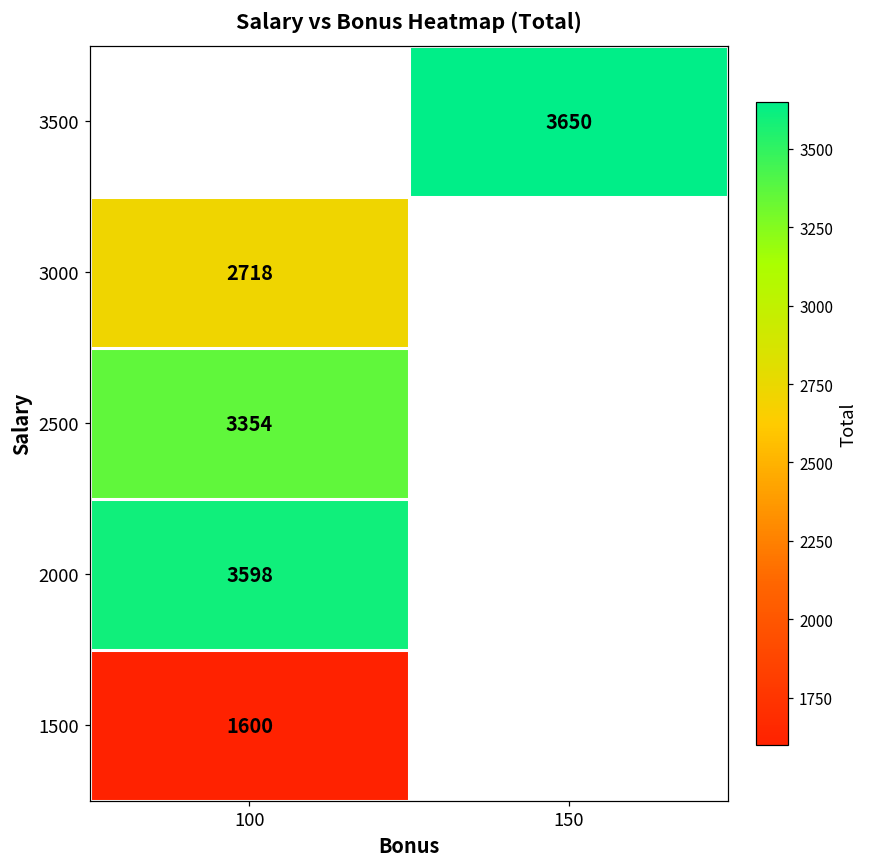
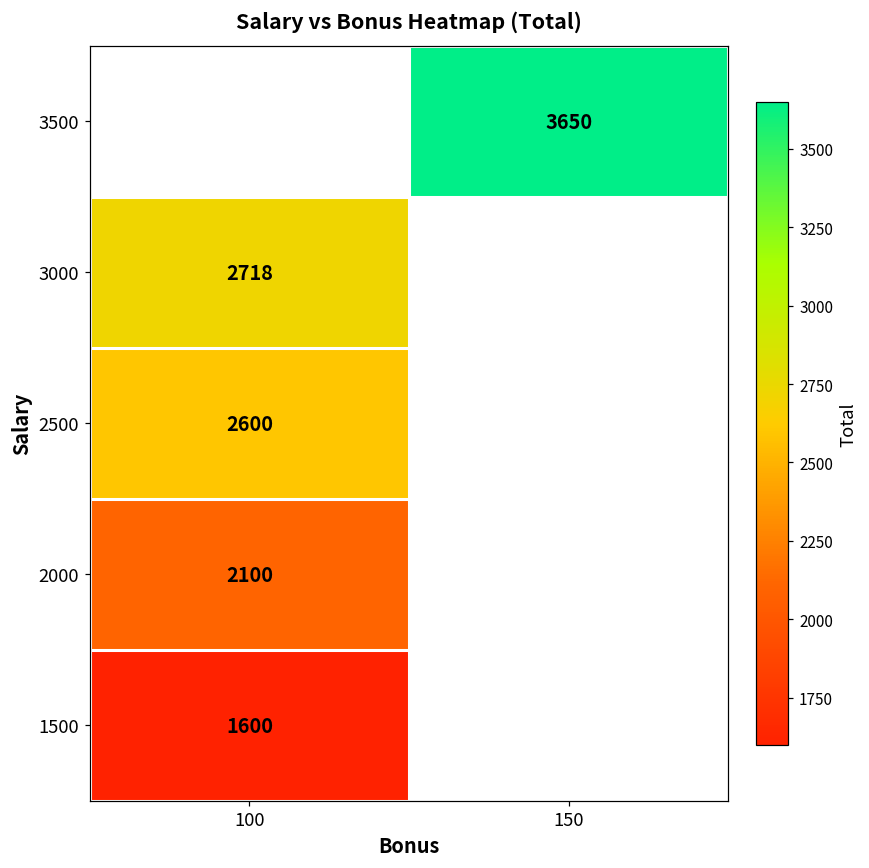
2500, 100: 3354 -> 2600
2000, 100: 3598 -> 2100
